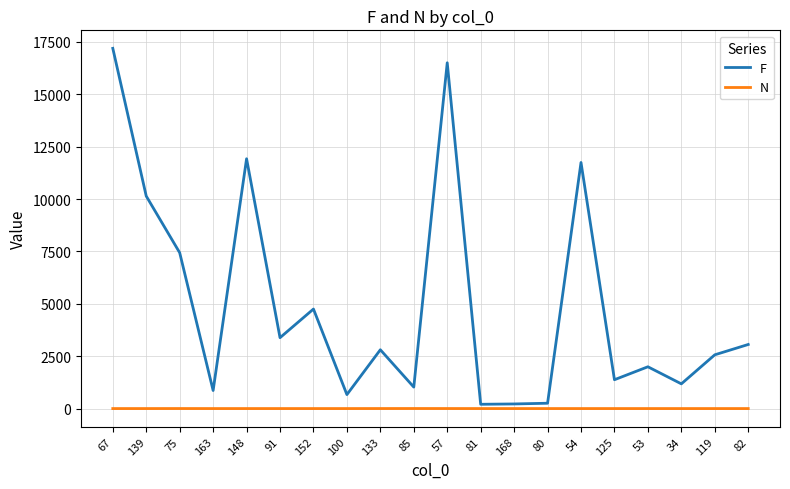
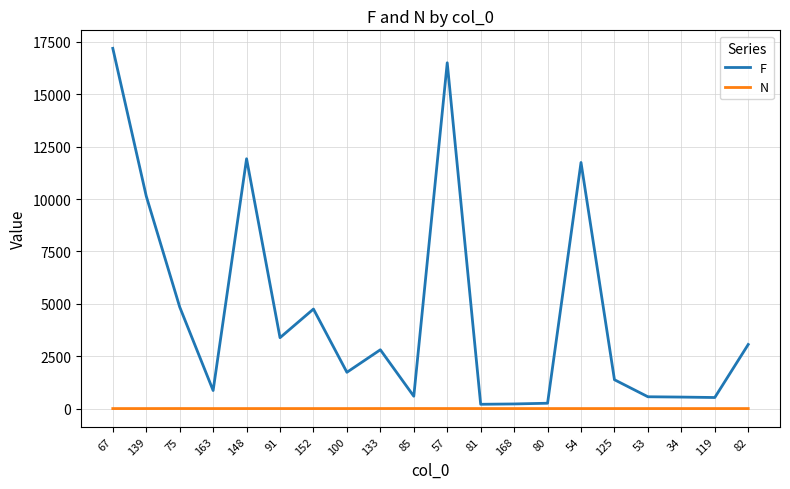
F, 75: 7400 -> 4900
F, 100: 700 -> 1700
F, 85: 1000 -> 600
F, 53: 2000 -> 600
F, 34: 1200 -> 500
F, 119: 2600 -> 500
